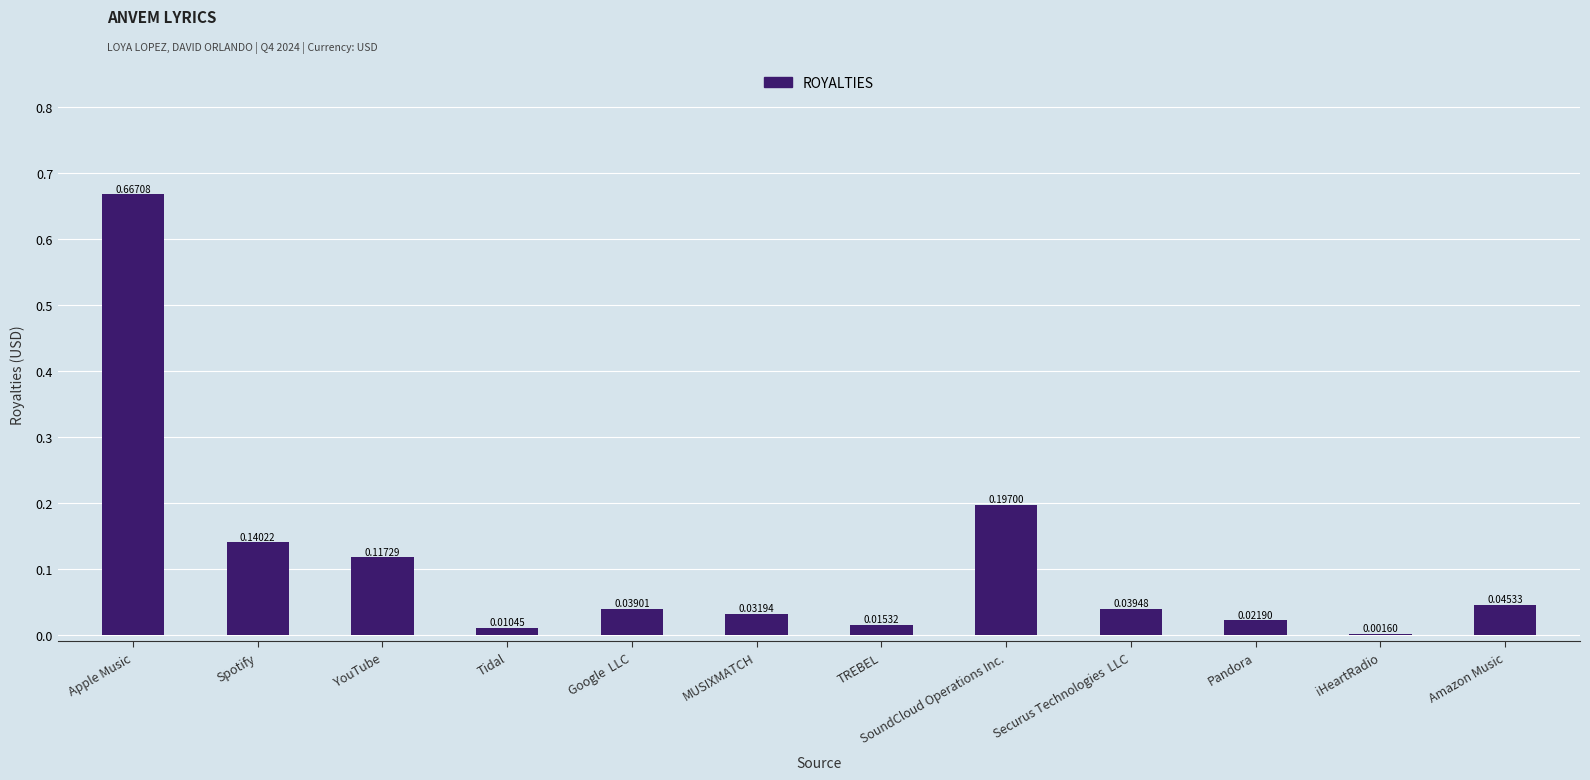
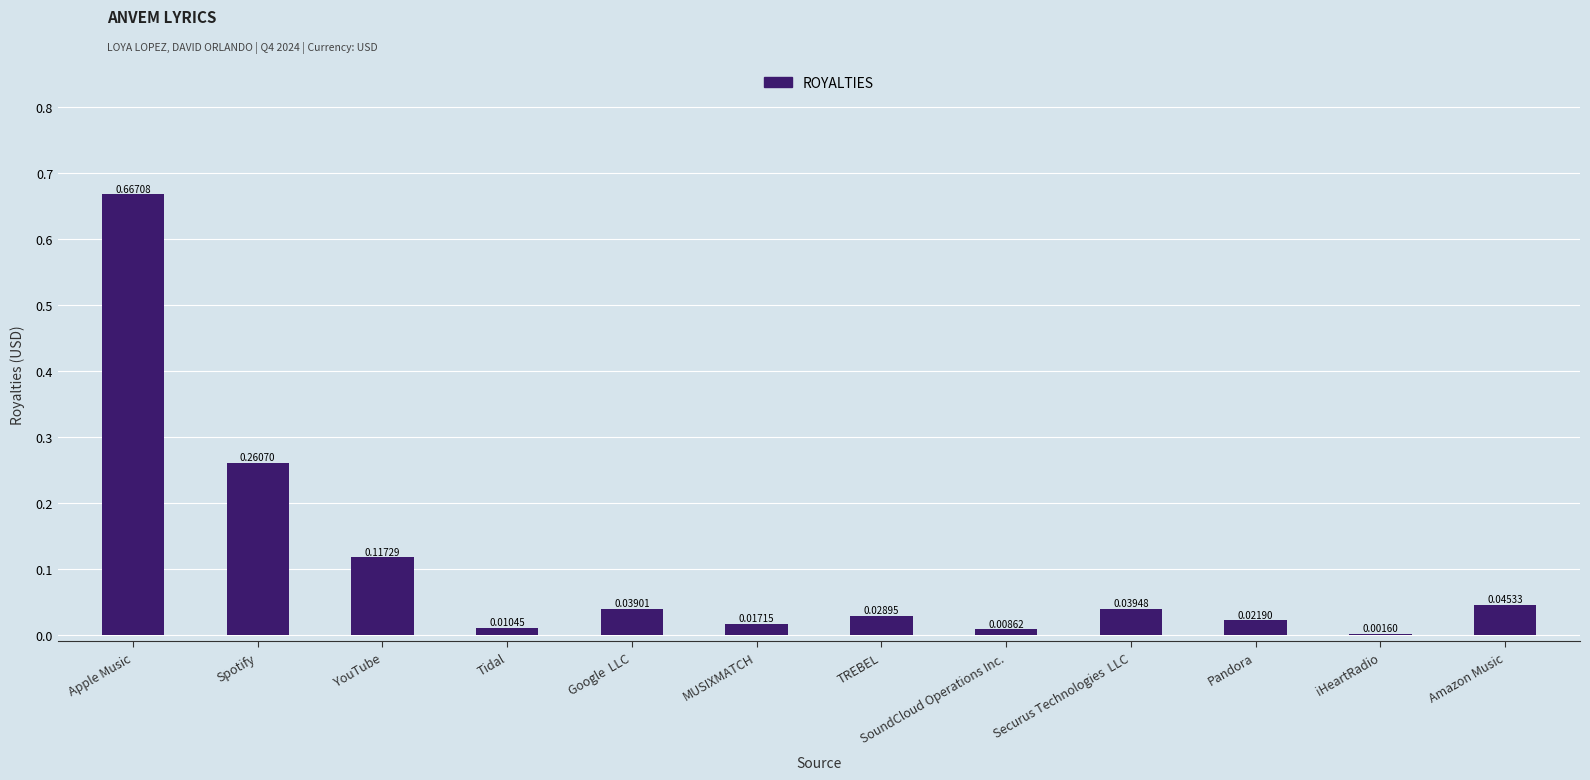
Spotify: 0.14022 -> 0.26070
MUSIXMATCH: 0.03194 -> 0.01715
TREBEL: 0.01532 -> 0.02895
SoundCloud Operations Inc.: 0.19700 -> 0.00862
